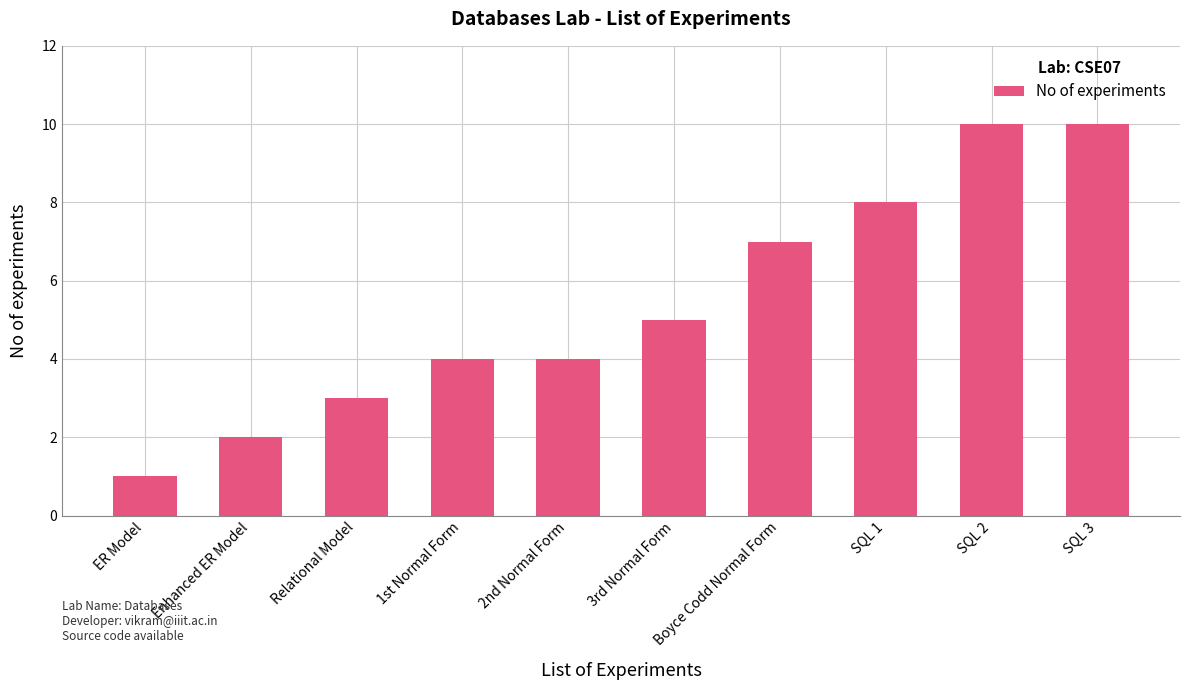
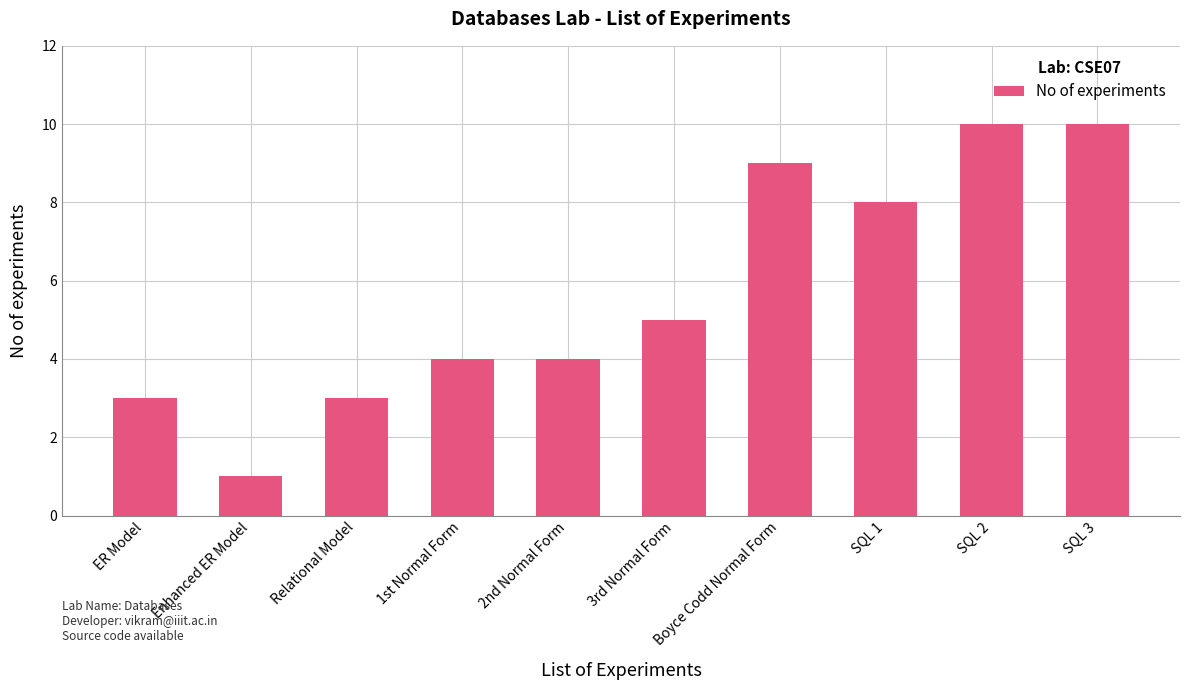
ER Model: 1 -> 3
Enhanced ER Model: 2 -> 1
Boyce Codd Normal Form: 7 -> 9
